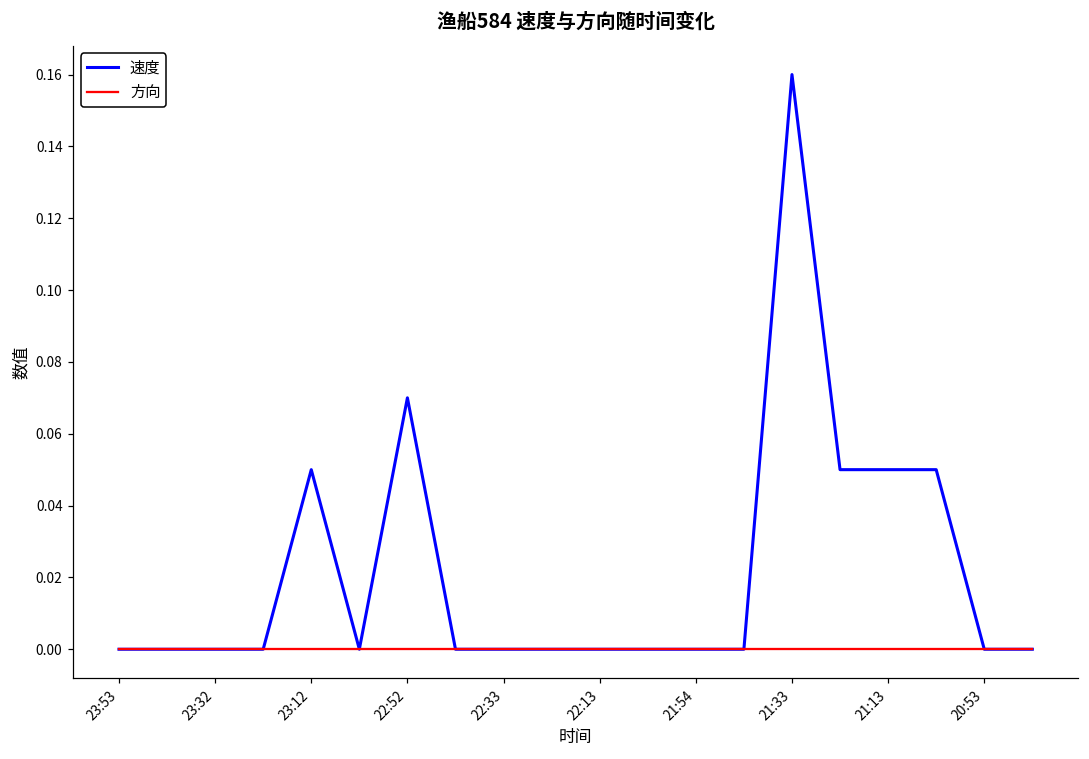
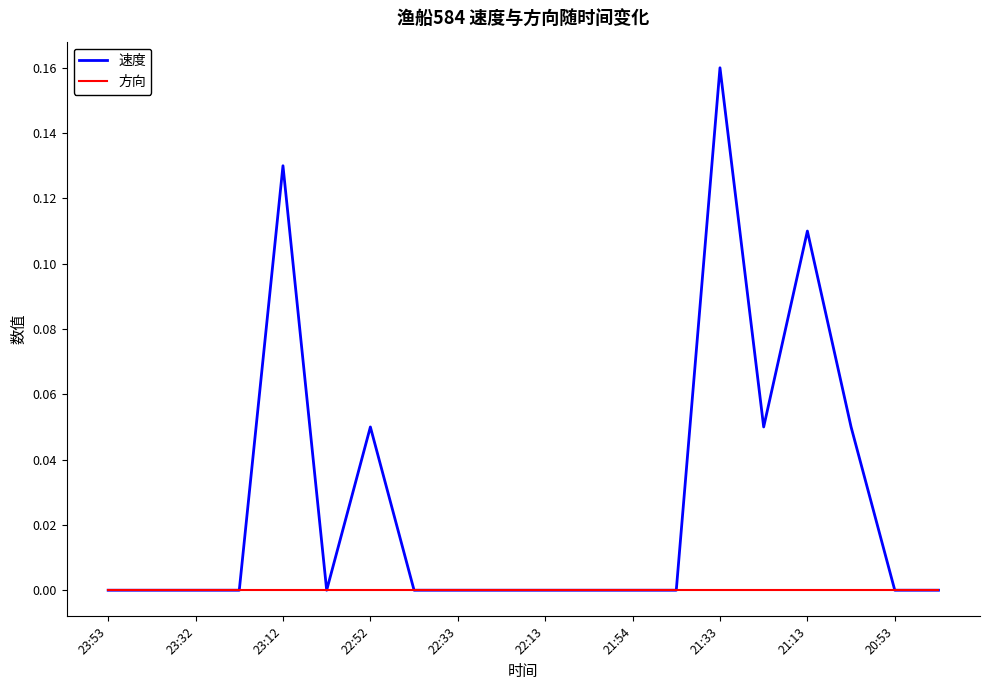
速度, 23:12: 0.05 -> 0.13
速度, 22:52: 0.07 -> 0.05
速度, 21:13: 0.05 -> 0.11
